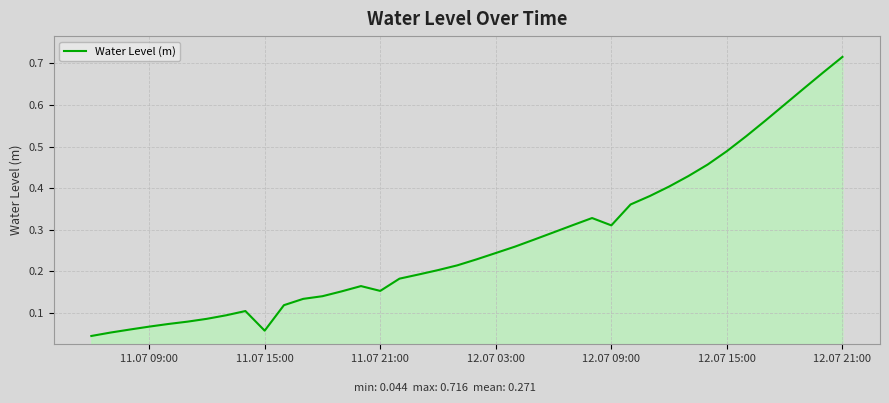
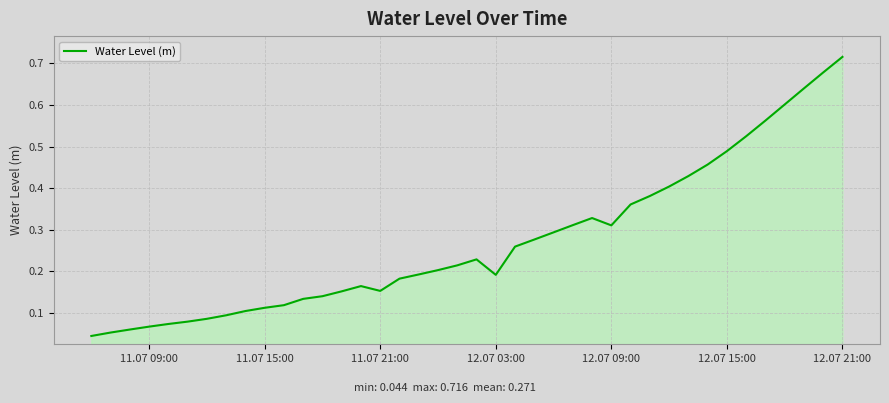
11.07 15:00: 0.06 -> 0.11
12.07 03:00: 0.24 -> 0.19
